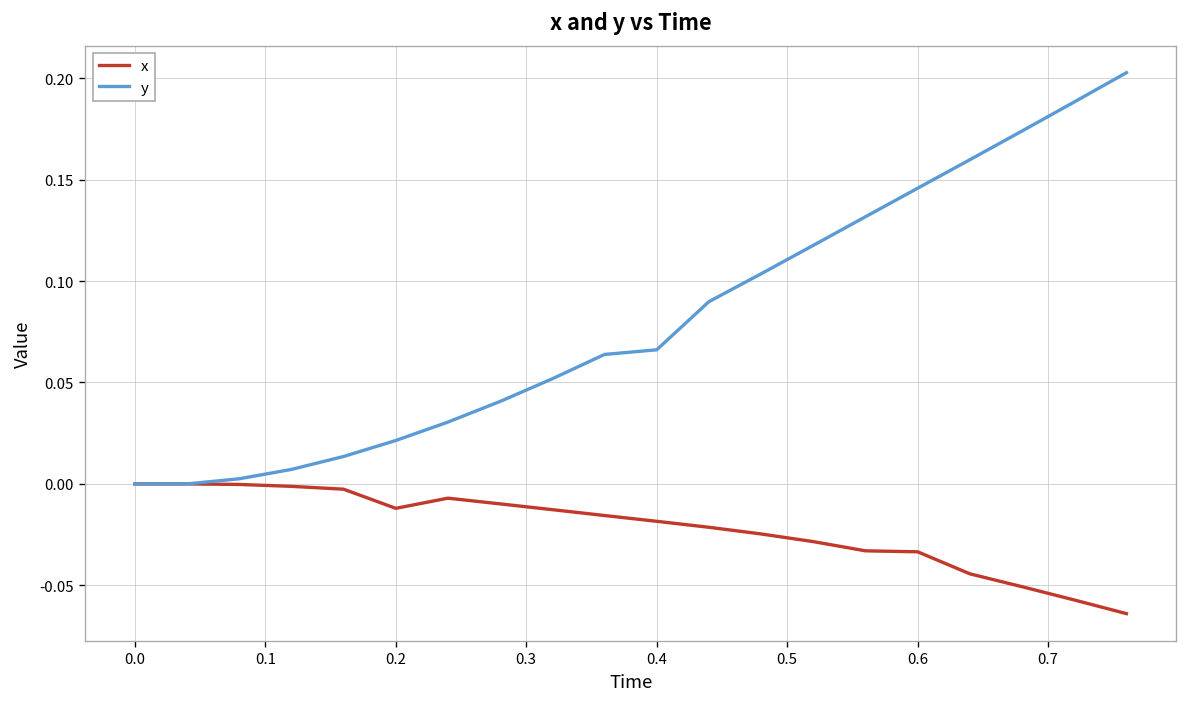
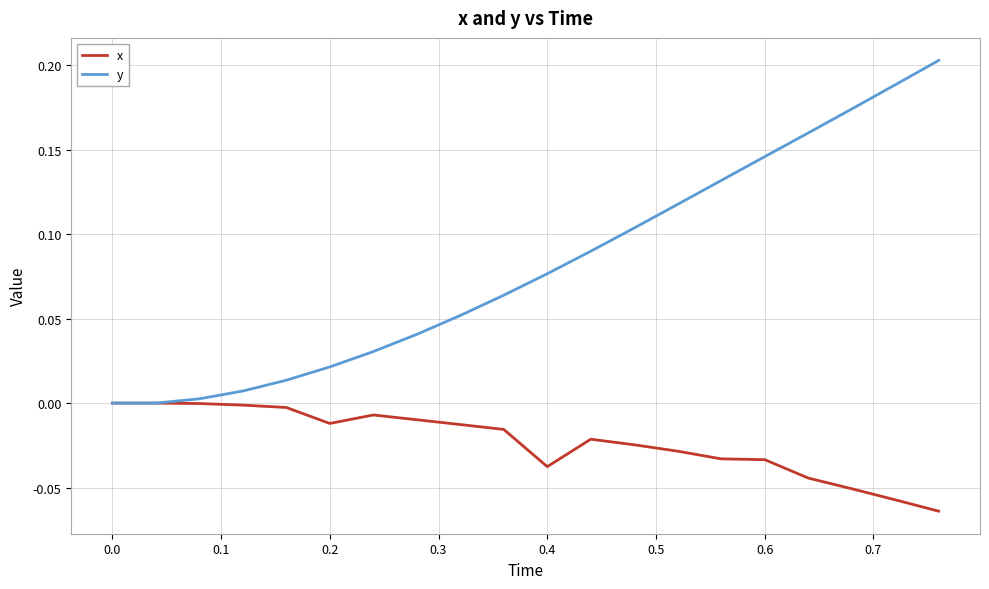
x, 0.4: -0.018 -> -0.038
y, 0.4: 0.066 -> 0.077
